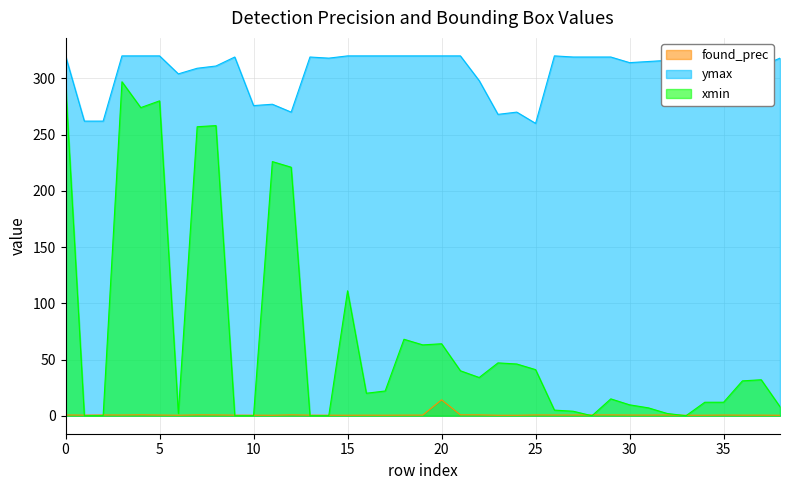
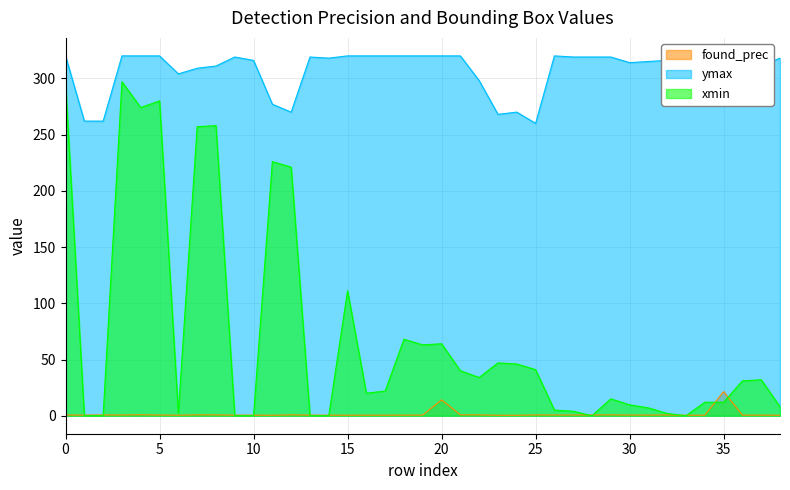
ymax, 10: 276 -> 316
found_prec, 35: 1 -> 21
